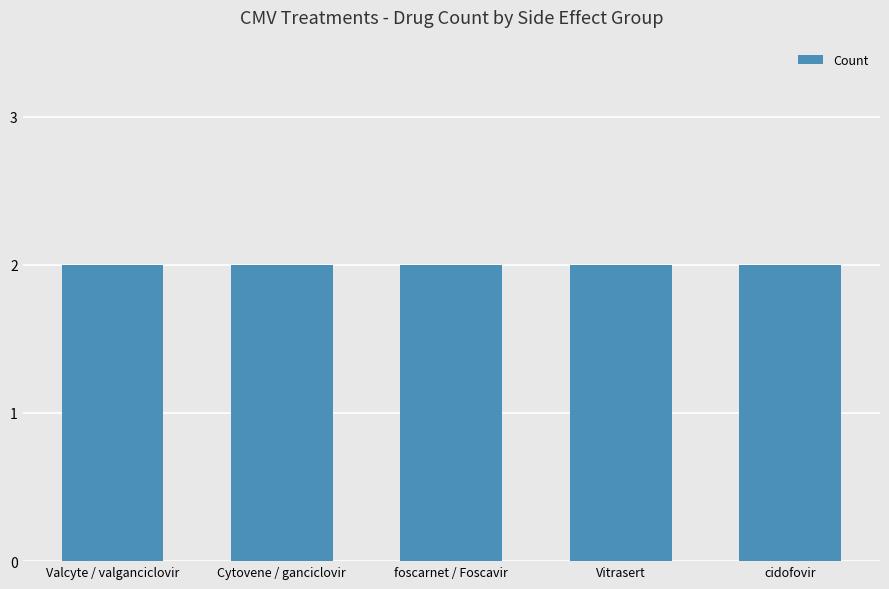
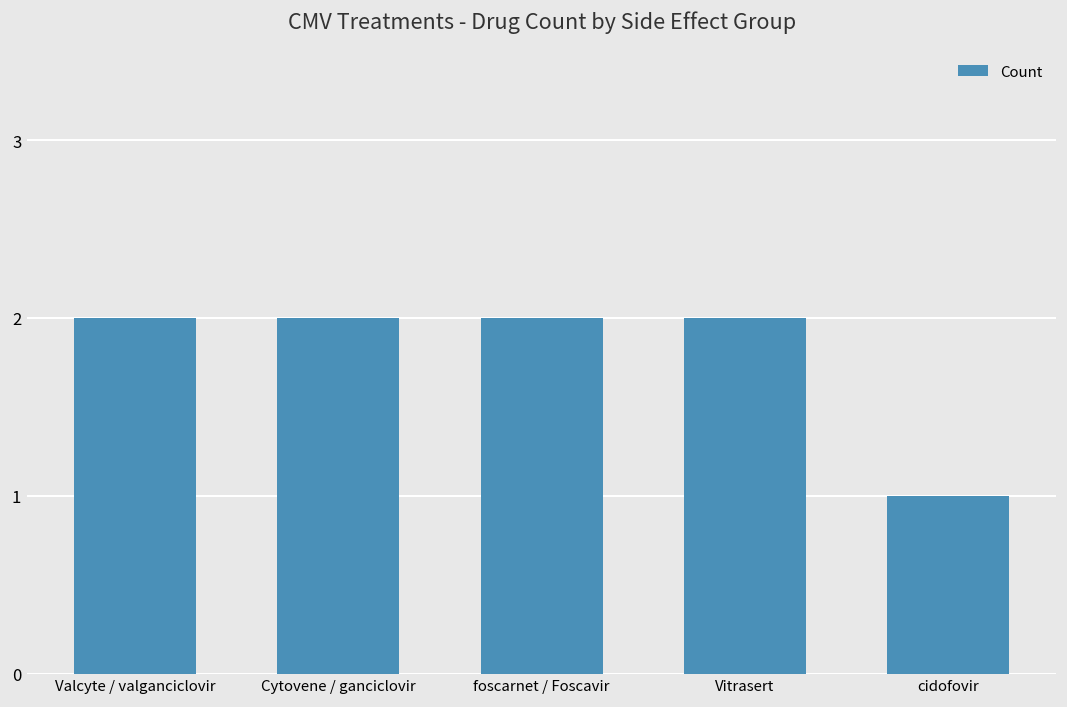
cidofovir: 2 -> 1
